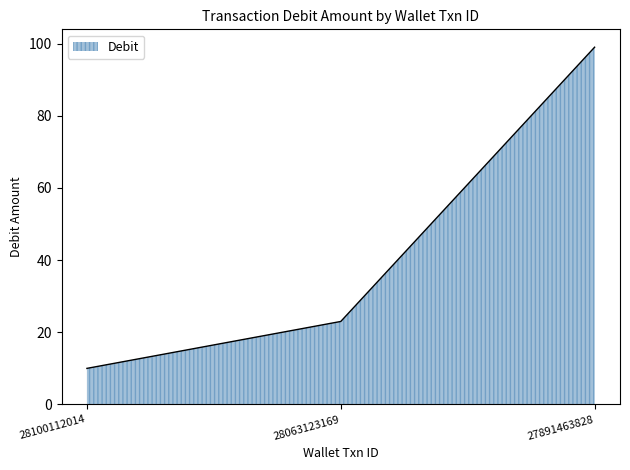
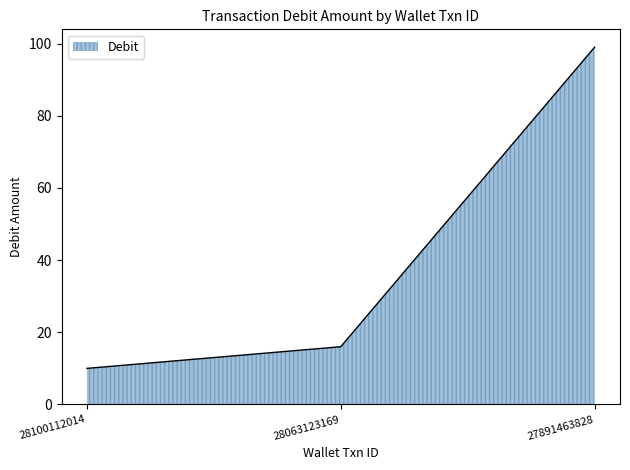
28063123169: 23 -> 16
